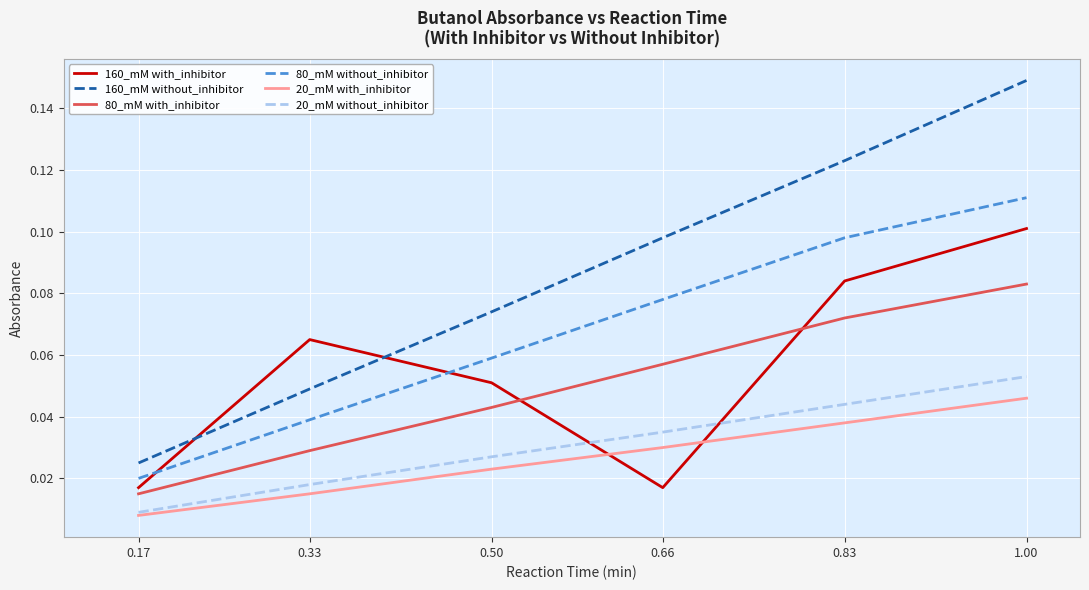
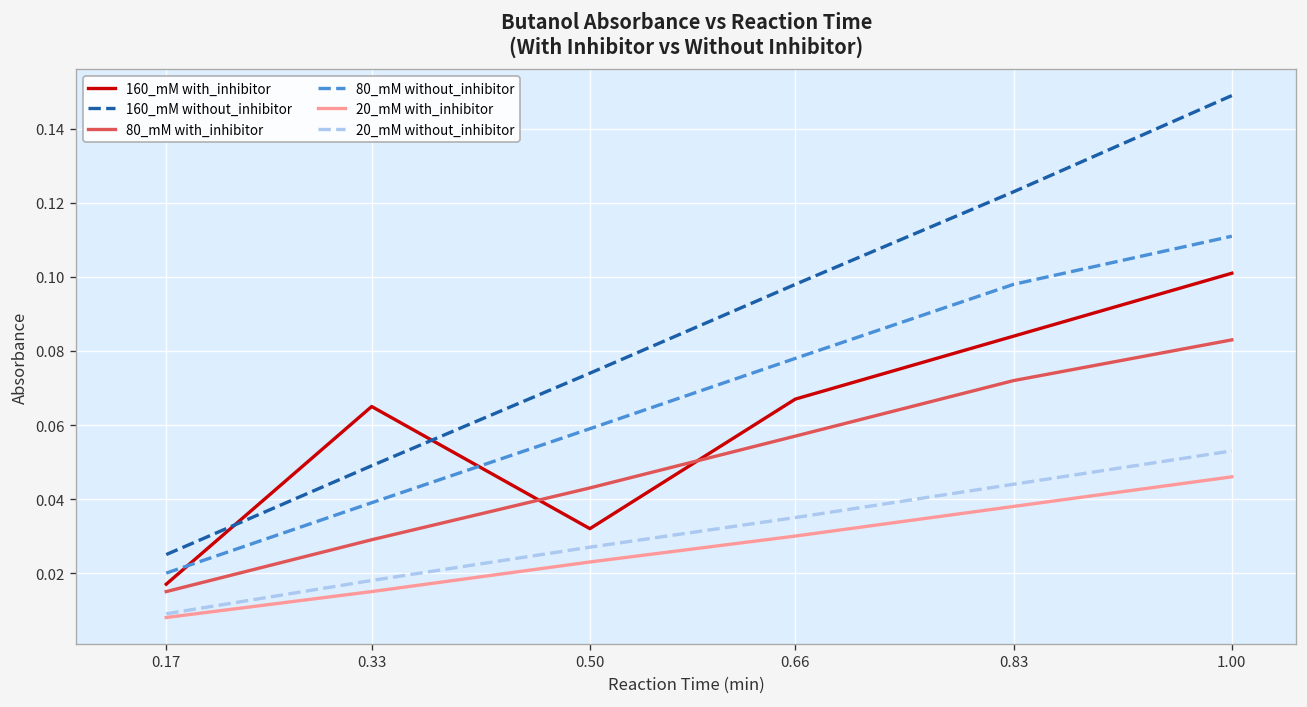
160_mM with_inhibitor, 0.50: 0.051 -> 0.032
160_mM with_inhibitor, 0.66: 0.017 -> 0.067
